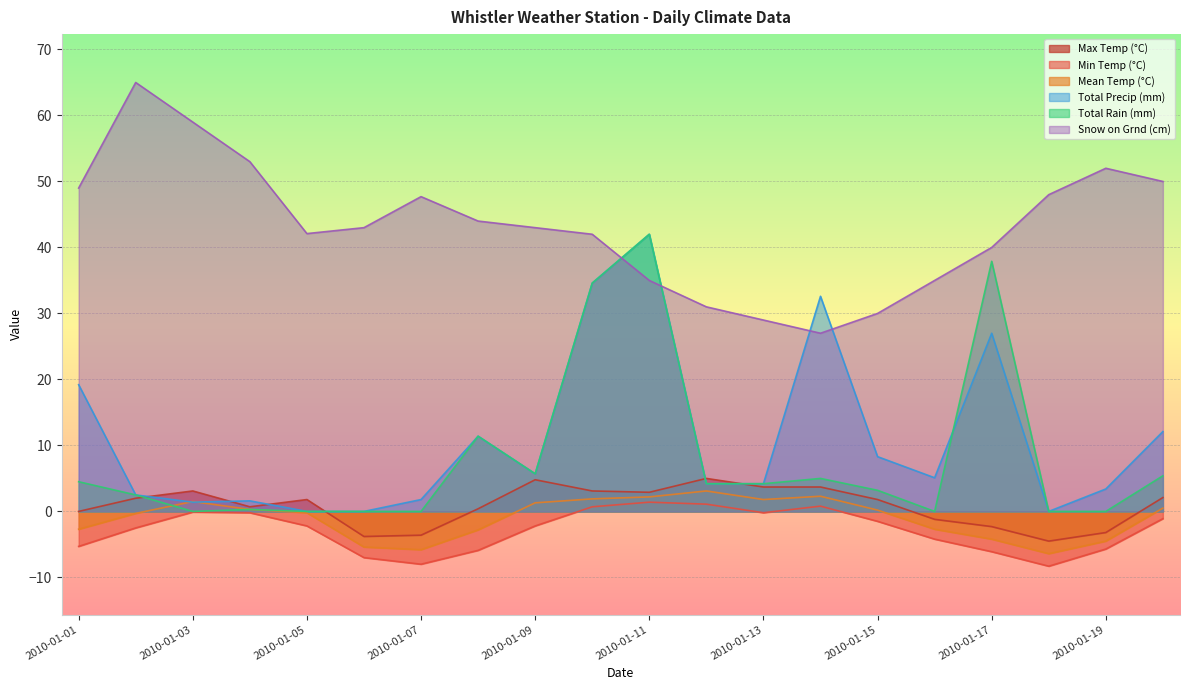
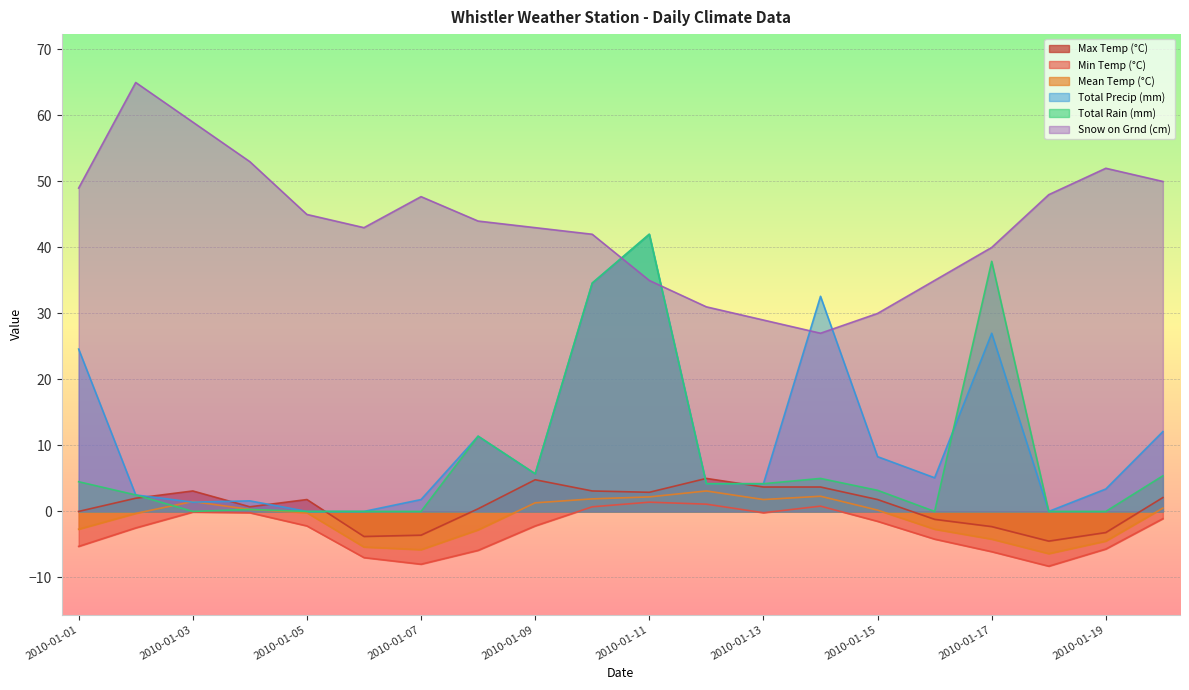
Total Precip (mm), 2010-01-01: 19 -> 25
Snow on Grnd (cm), 2010-01-05: 42 -> 45
